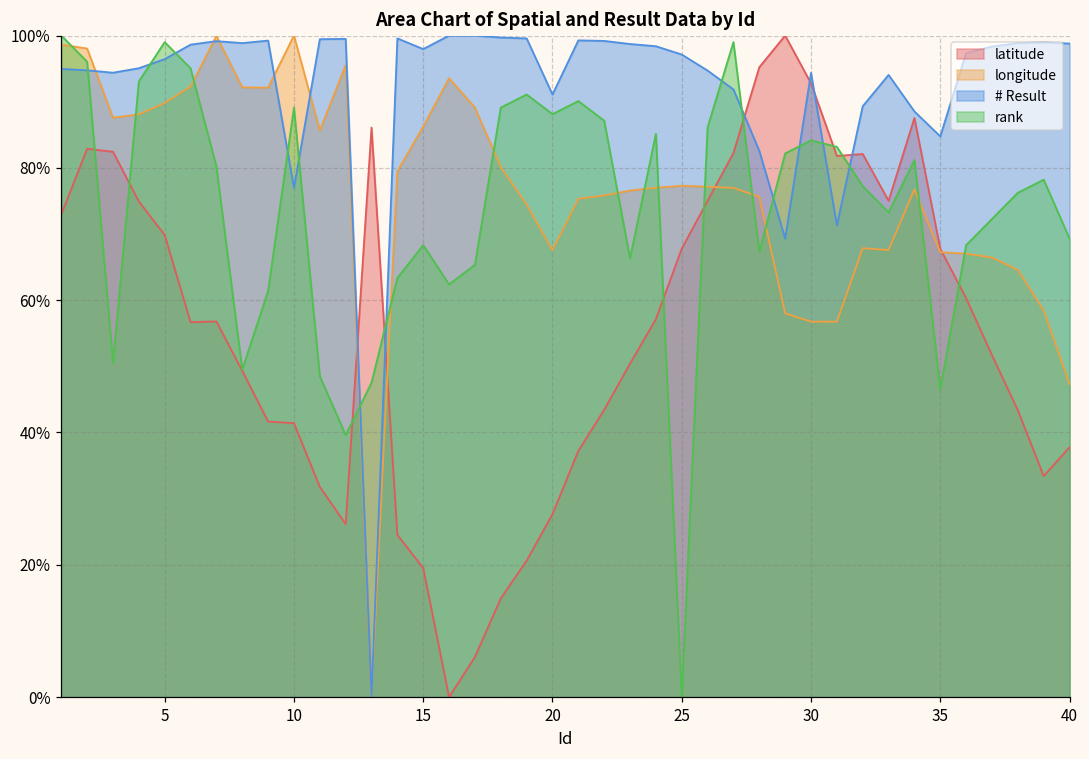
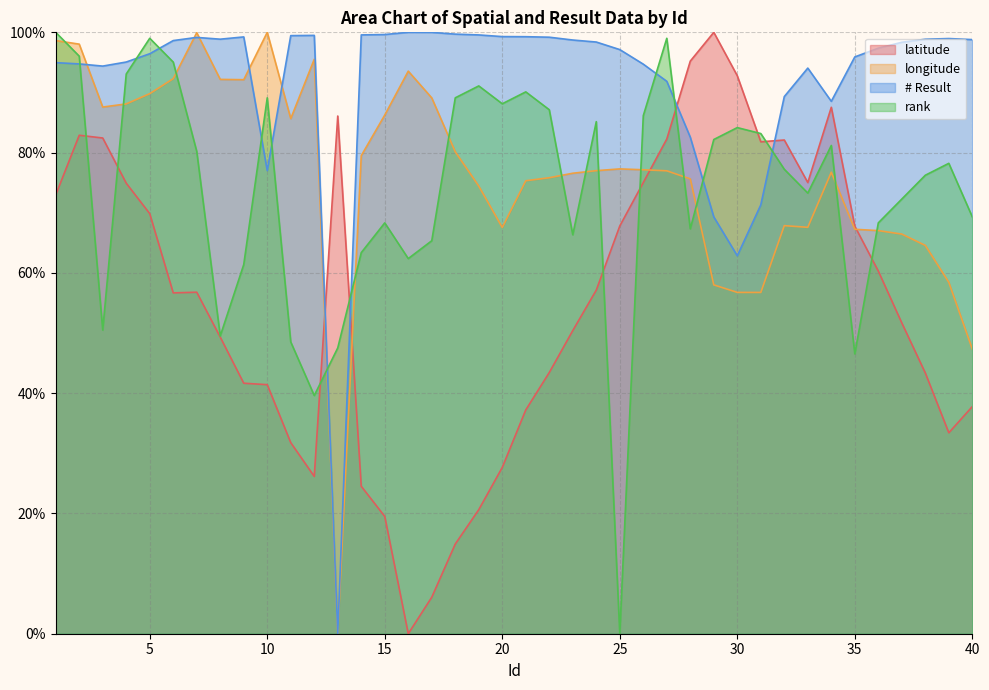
# Result, 15: 98% -> 100%
# Result, 20: 91% -> 99%
# Result, 30: 94% -> 63%
# Result, 35: 85% -> 96%
